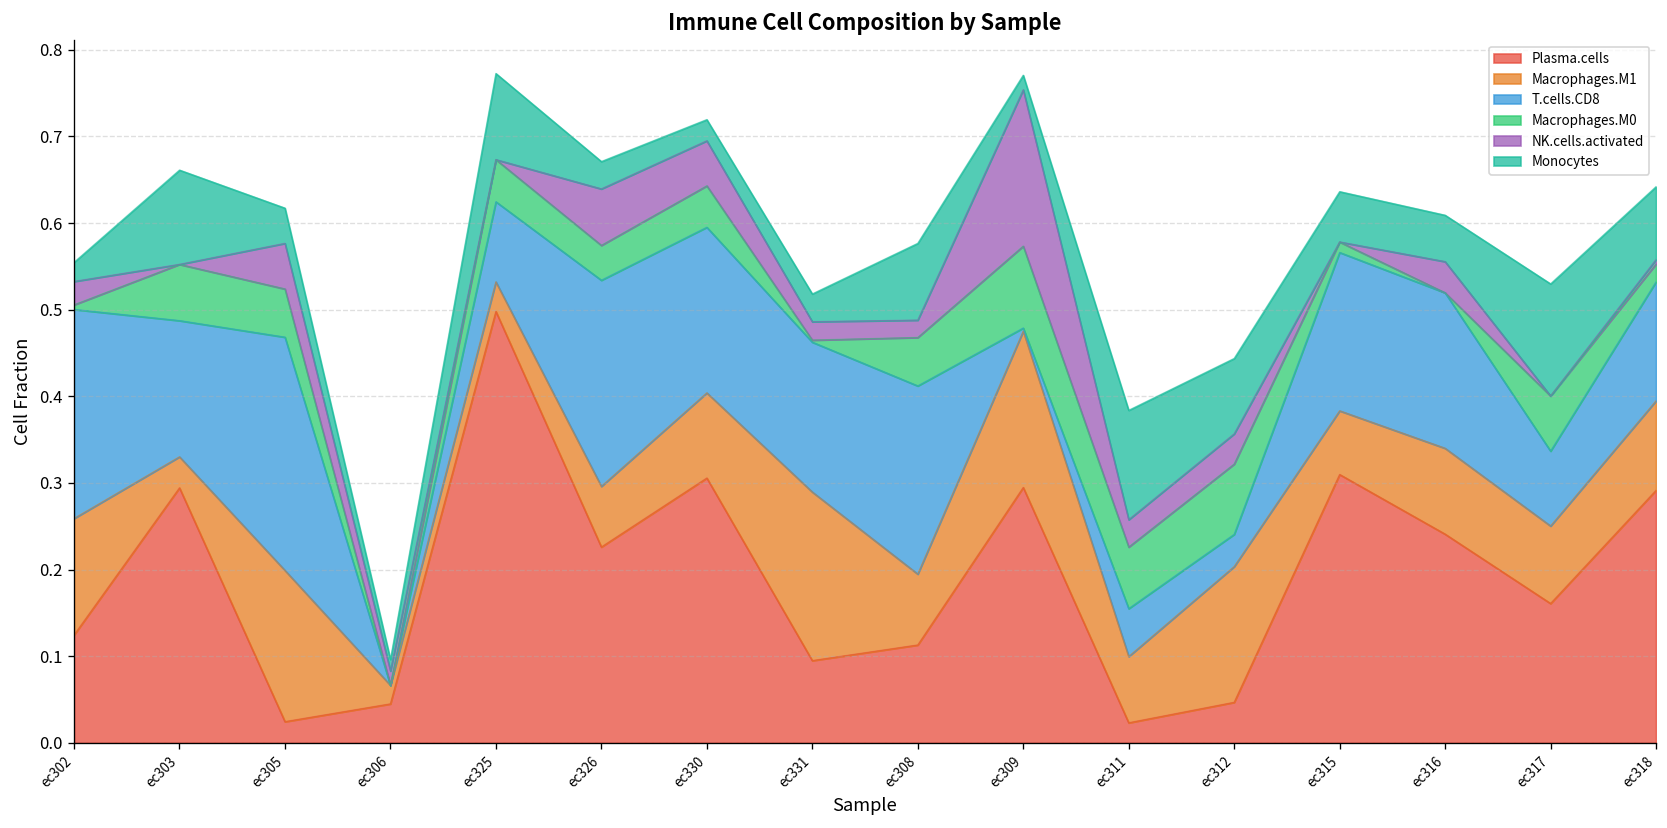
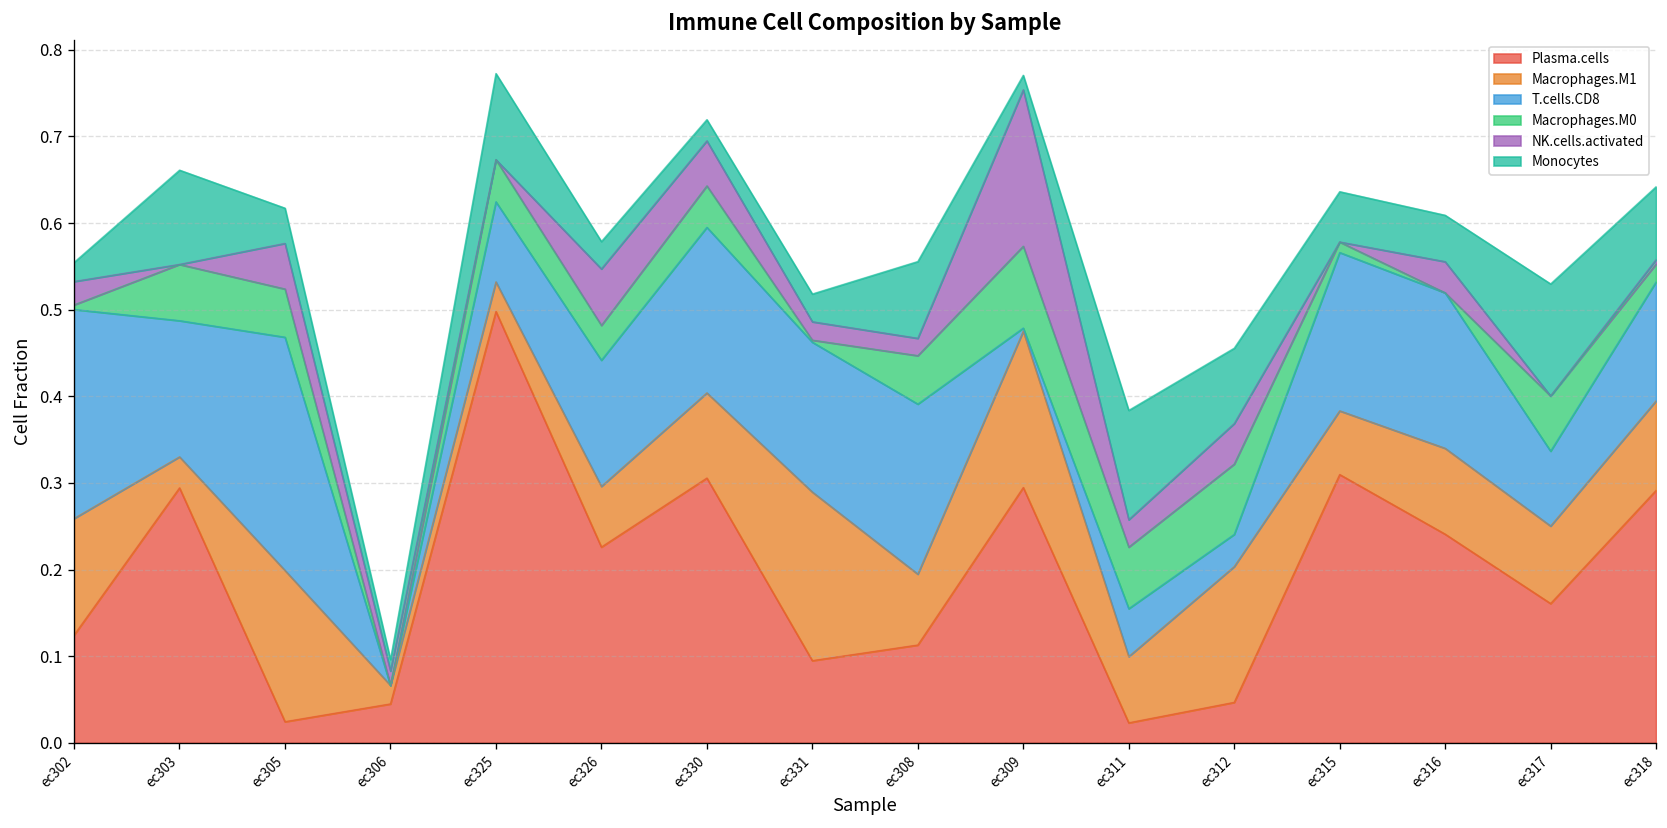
T.cells.CD8, ec326: 0.24 -> 0.15
T.cells.CD8, ec308: 0.22 -> 0.20
NK.cells.activated, ec312: 0.03 -> 0.05
